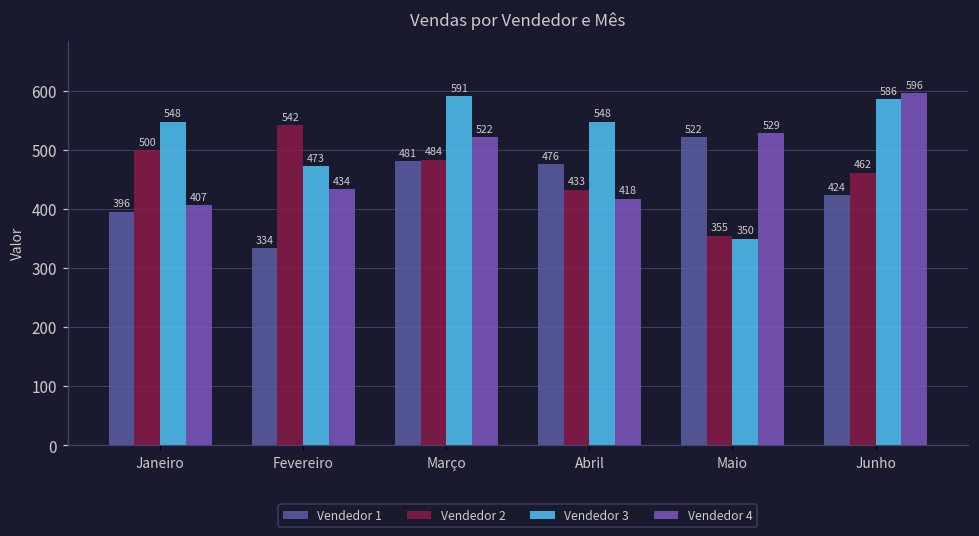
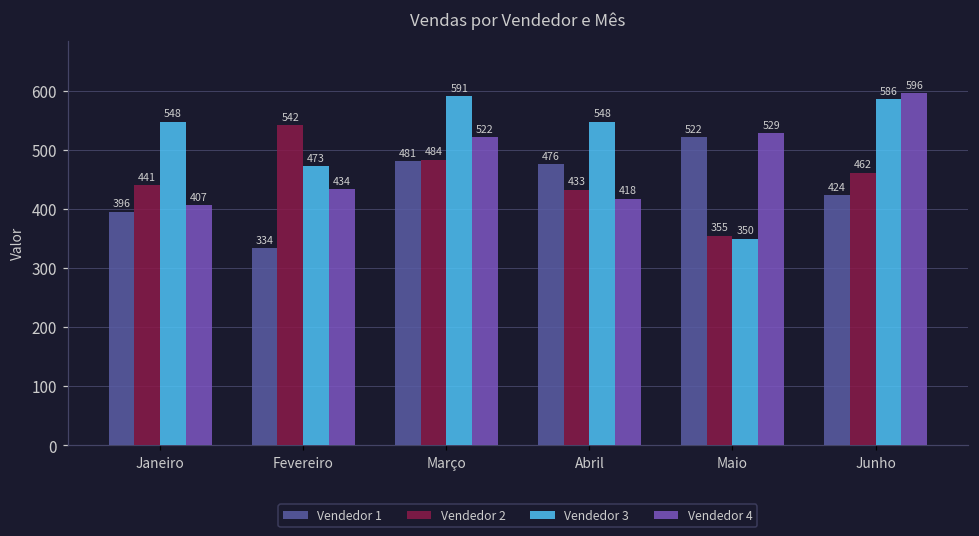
Vendedor 2, Janeiro: 500 -> 441
